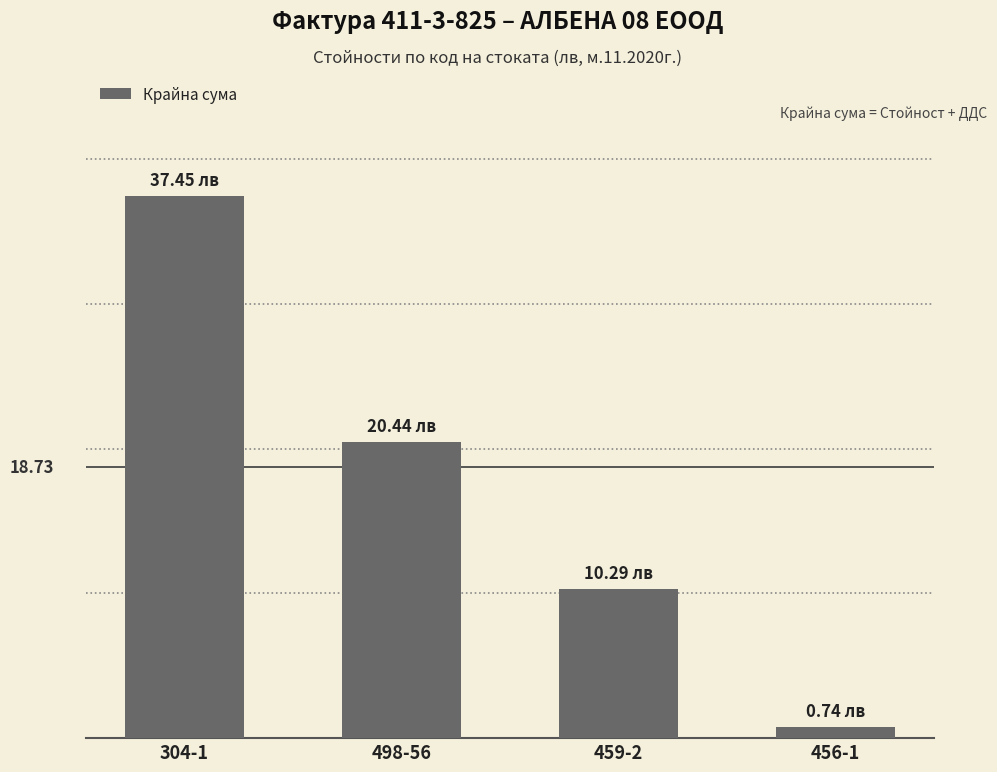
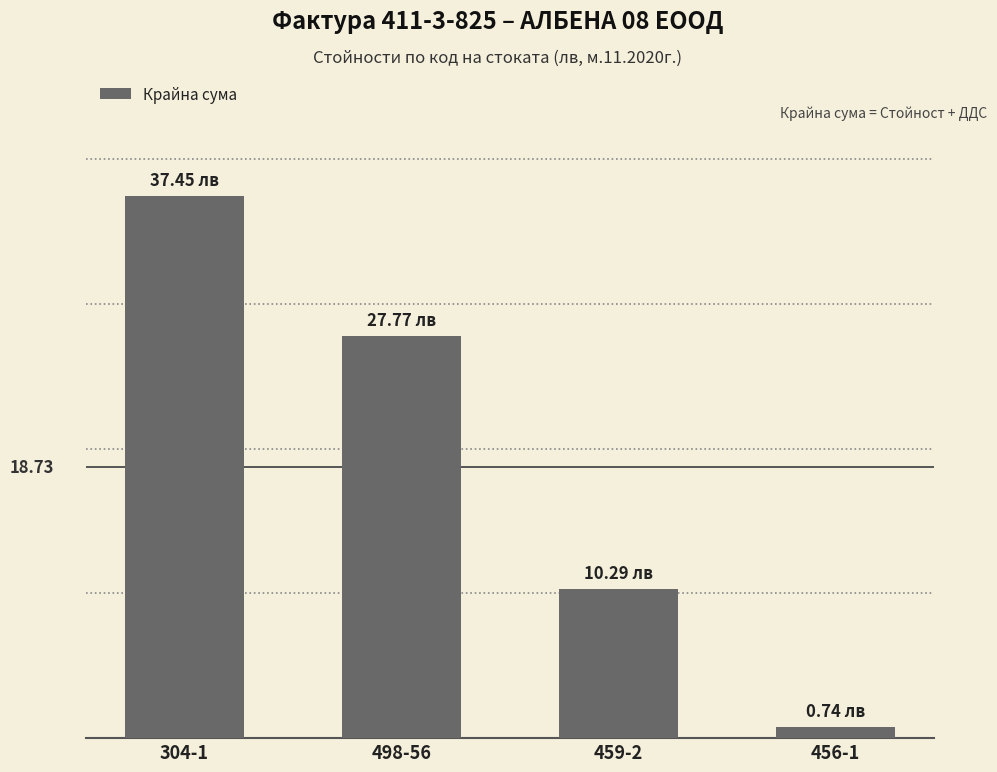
498-56: 20.44 -> 27.77
